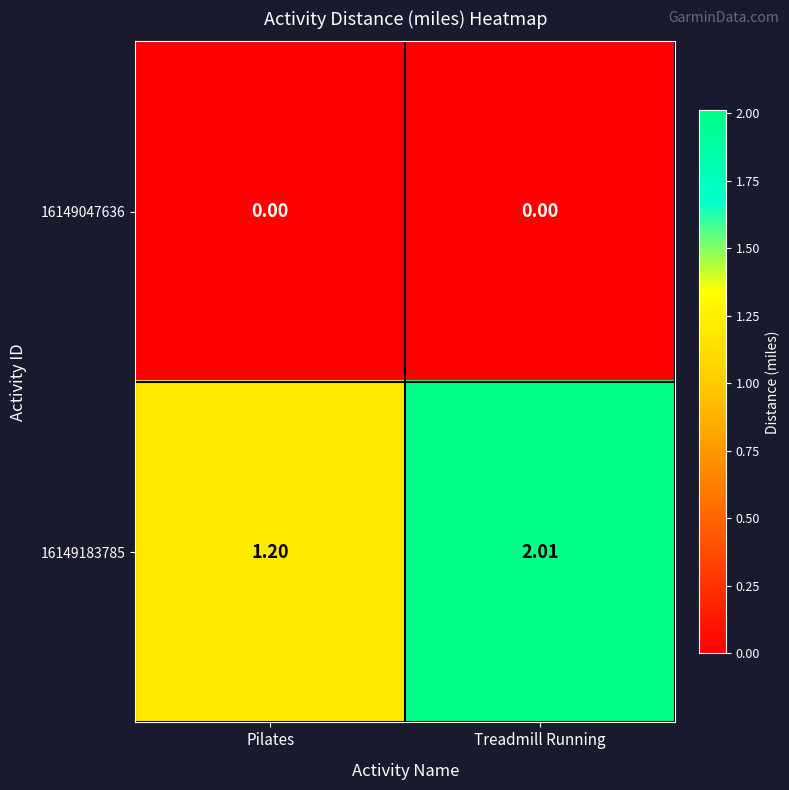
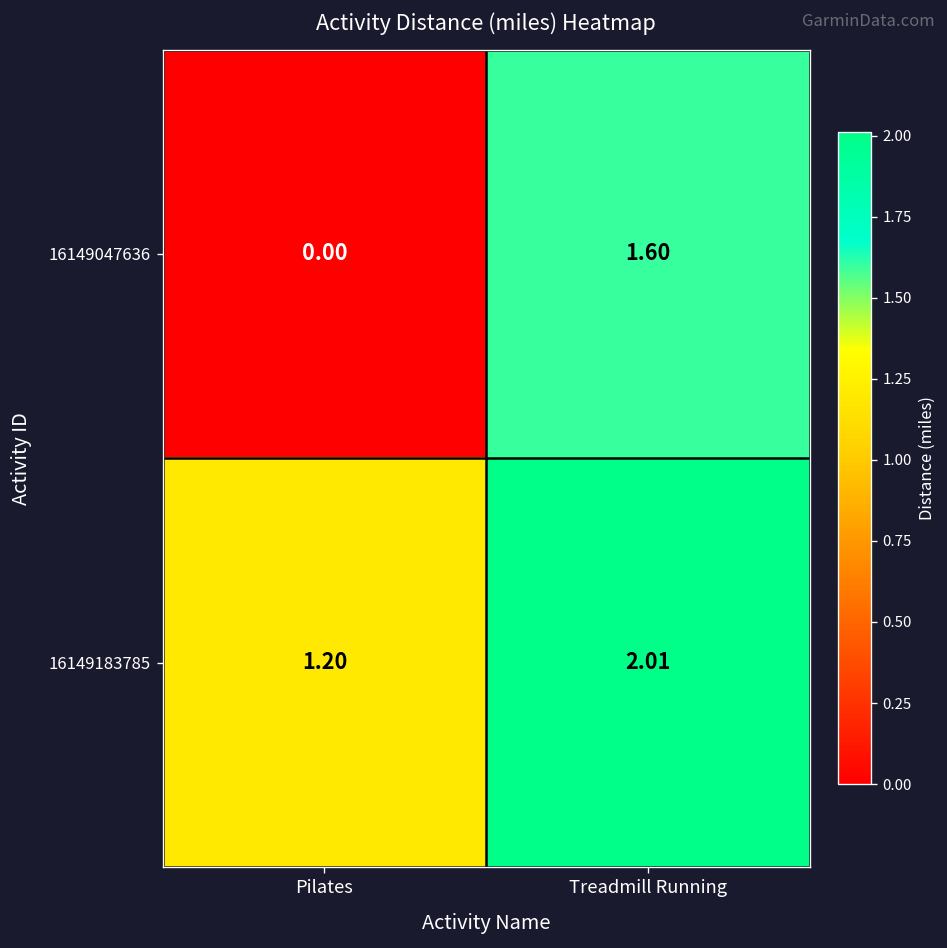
16149047636, Treadmill Running: 0.00 -> 1.60
